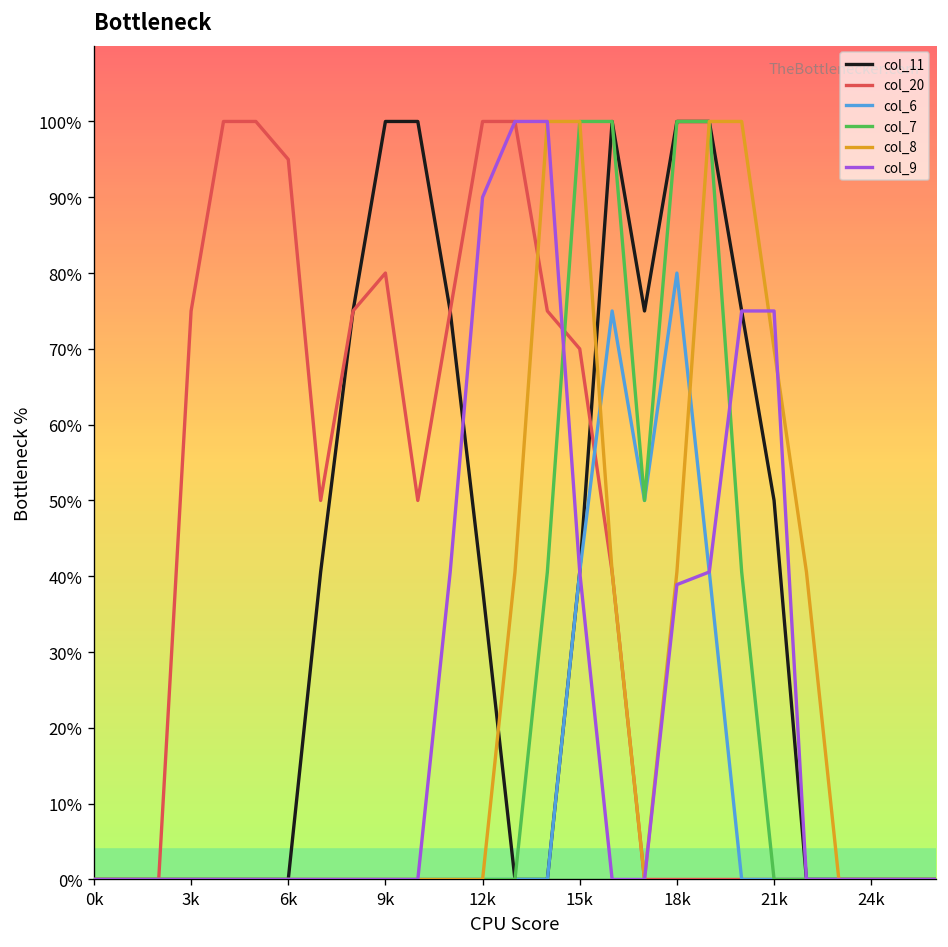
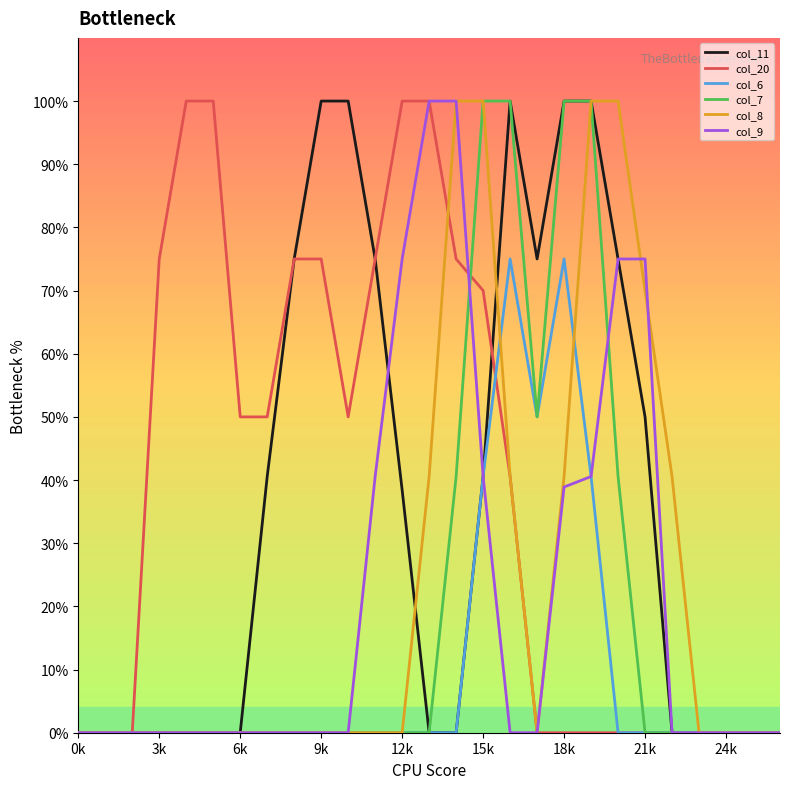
col_20, 6k: 95% -> 50%
col_20, 9k: 80% -> 75%
col_9, 12k: 90% -> 75%
col_6, 18k: 80% -> 75%
